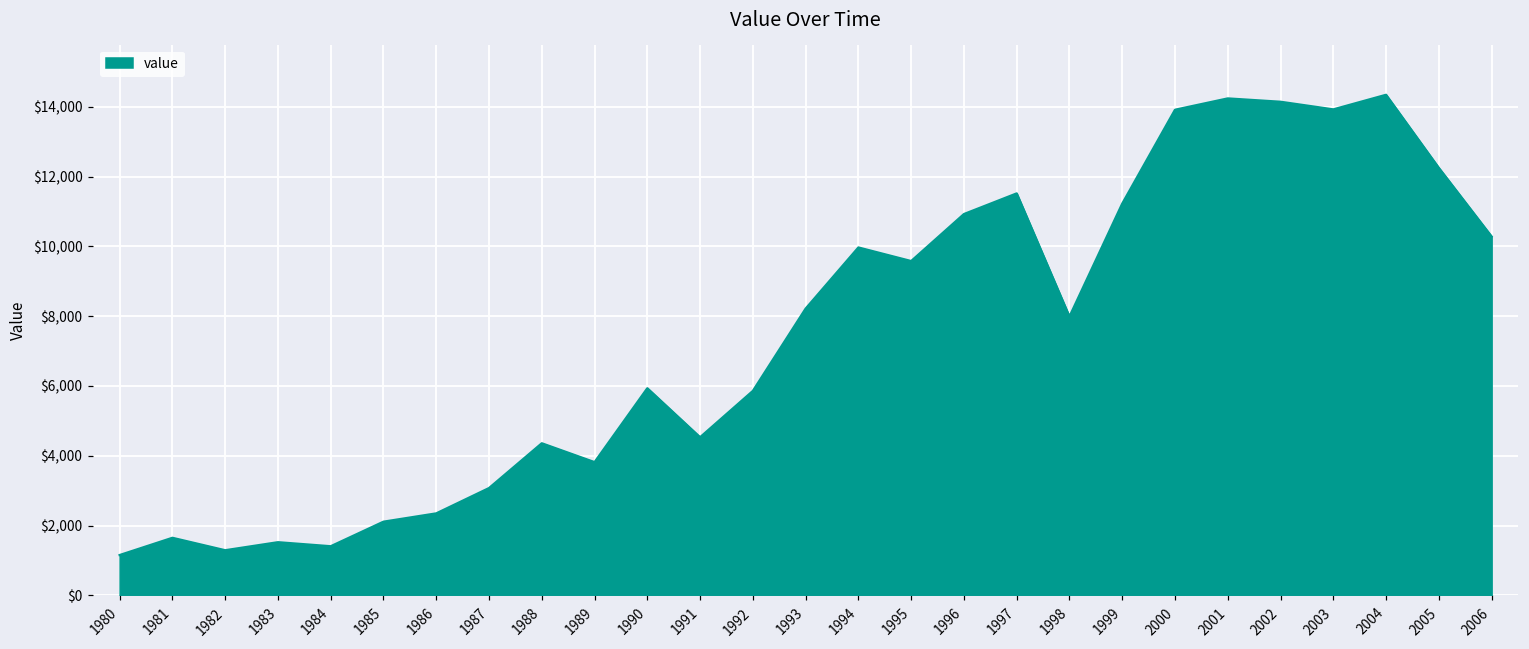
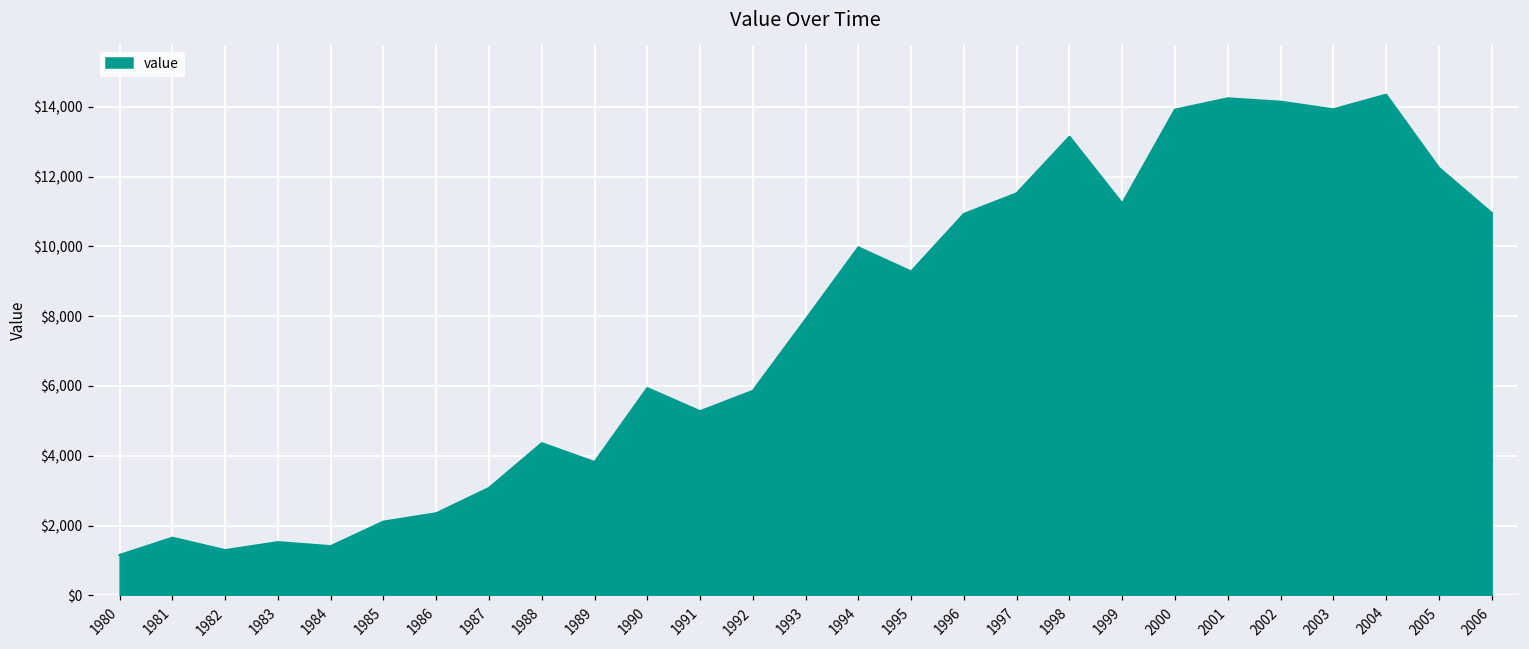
1991: $4,500 -> $5,300
1993: $8,200 -> $7,900
1995: $9,600 -> $9,300
1998: $8,000 -> $13,100
2006: $10,300 -> $11,000
